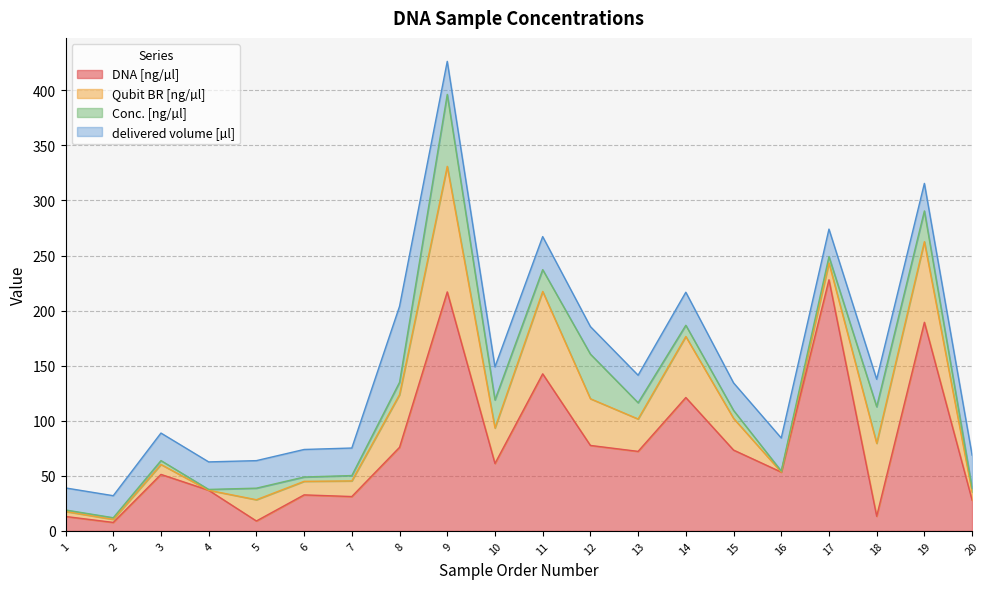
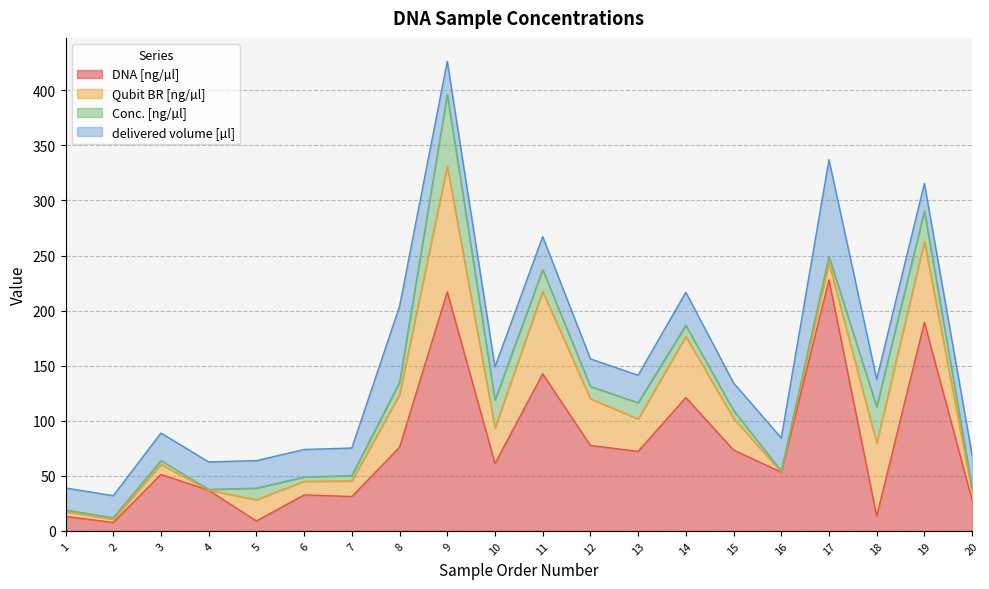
Conc. [ng/µl], 12: 41 -> 11
delivered volume [µl], 17: 25 -> 88
